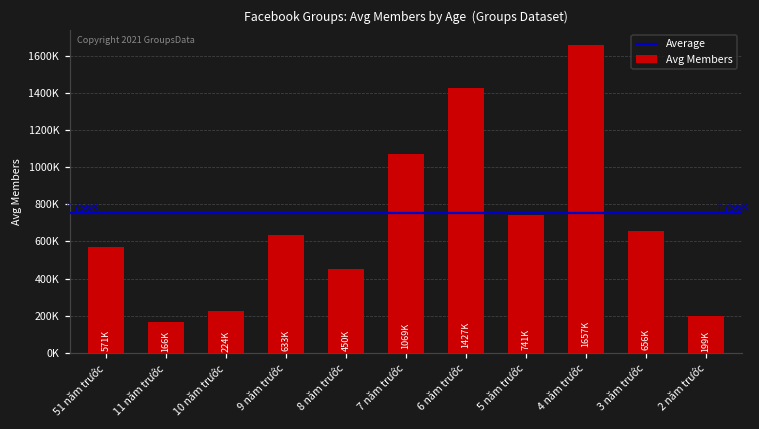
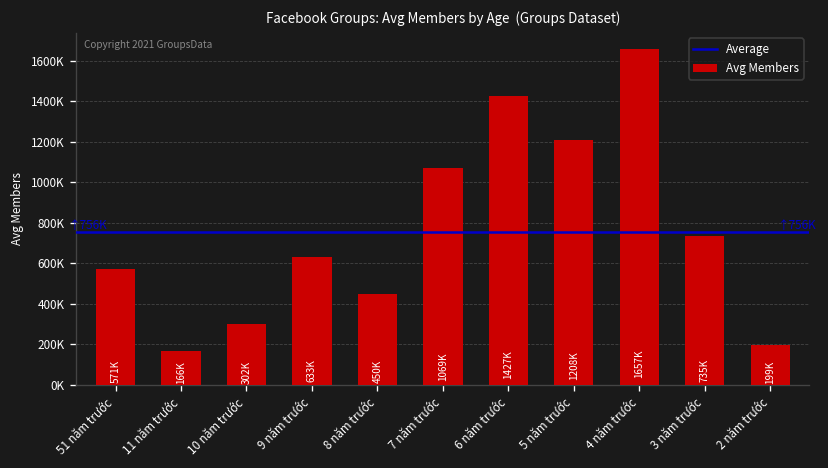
10 năm trước: 224K -> 302K
5 năm trước: 741K -> 1208K
3 năm trước: 656K -> 735K
